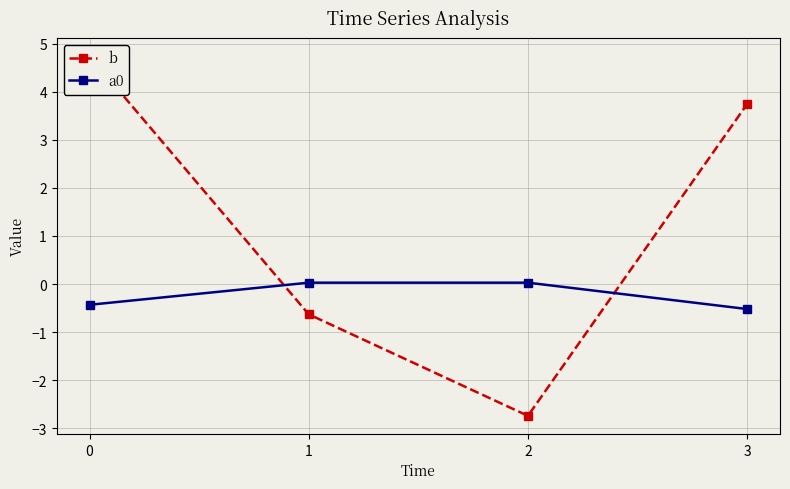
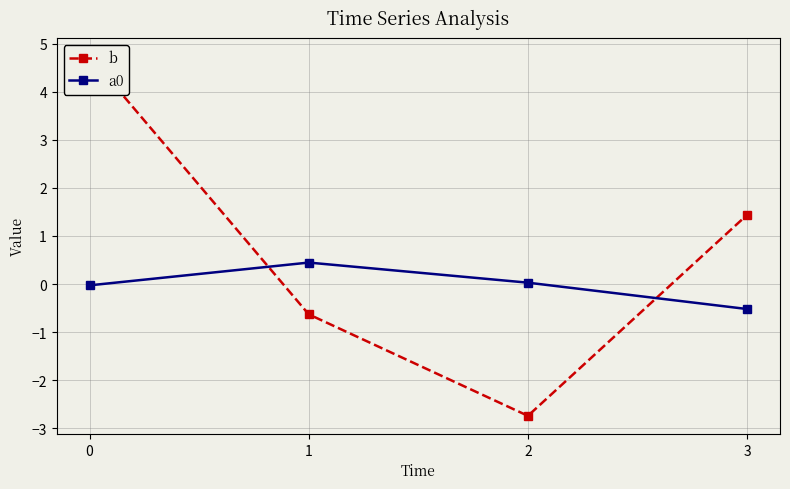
a0, 0: -0.4 -> 0.0
a0, 1: 0.0 -> 0.4
b, 3: 3.7 -> 1.4
